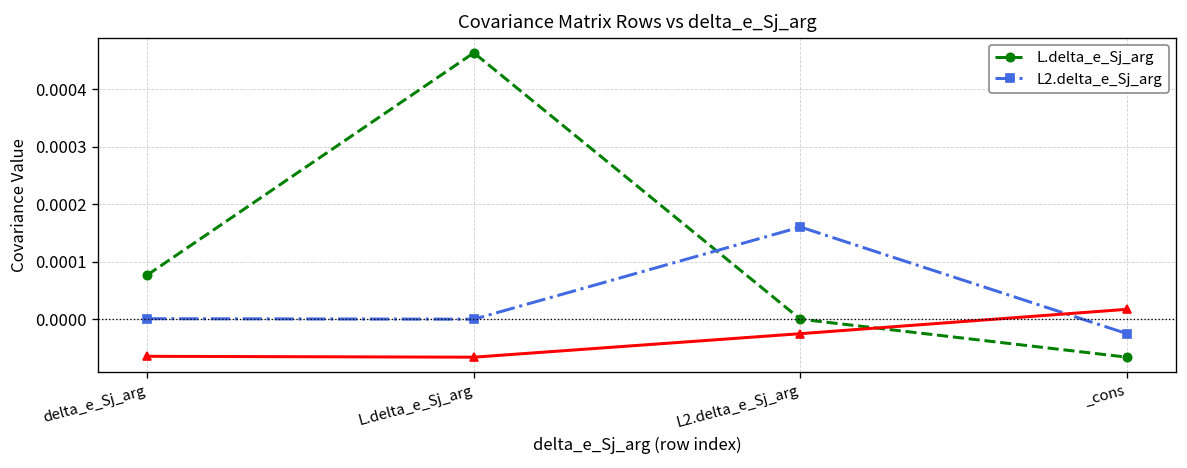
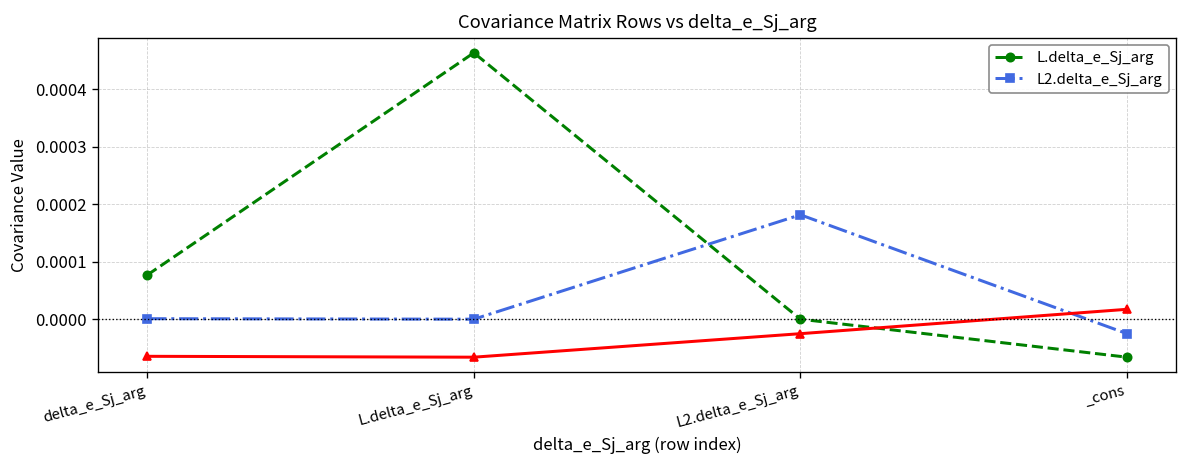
L2.delta_e_Sj_arg, L2.delta_e_Sj_arg: 0.00016 -> 0.00018
